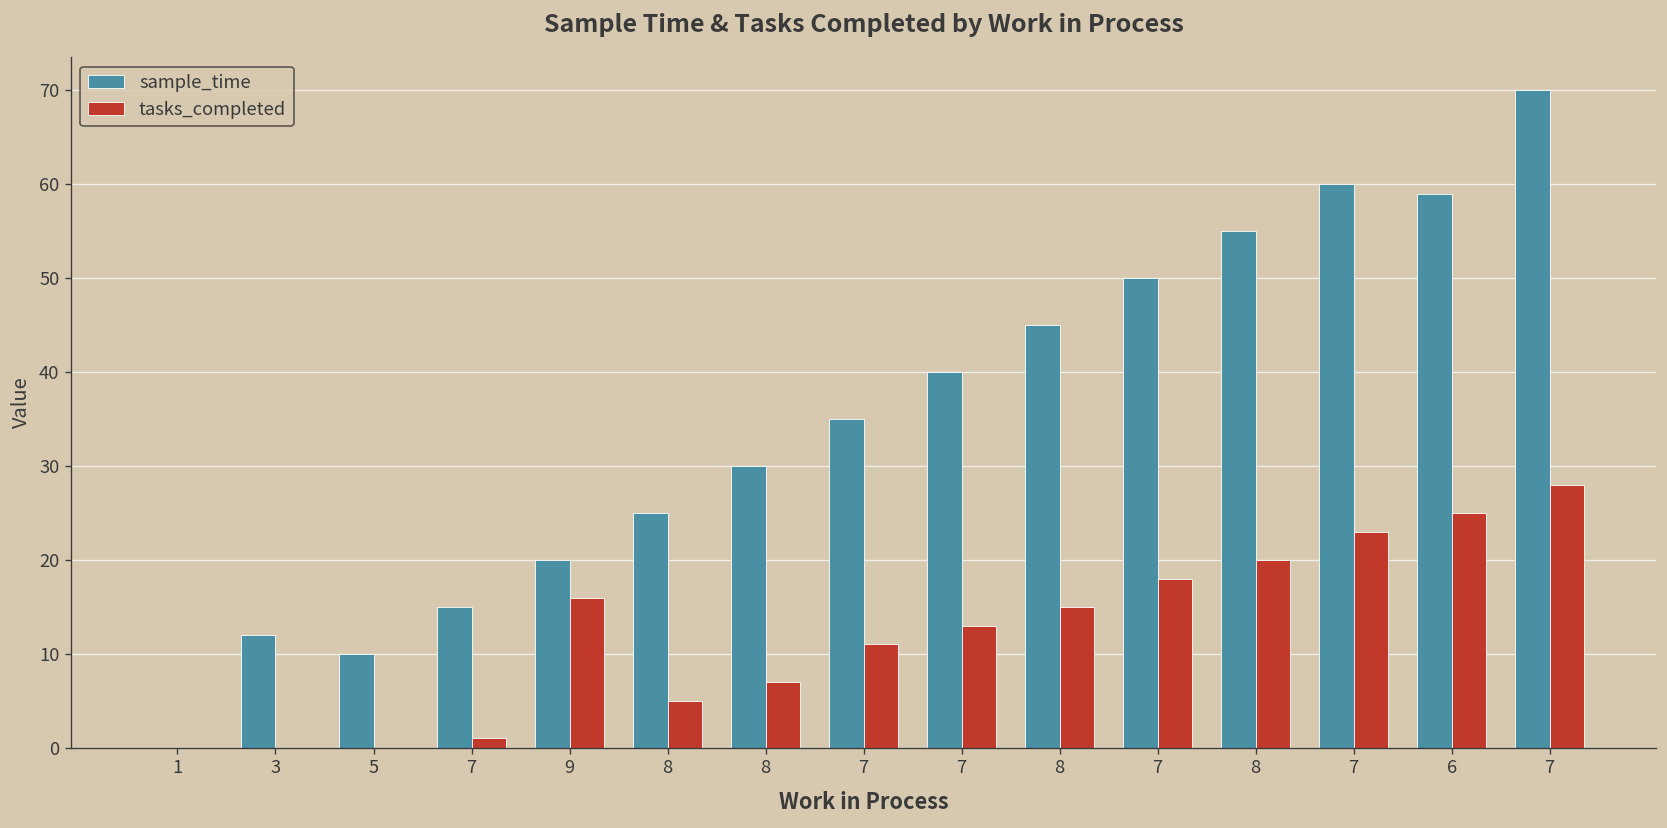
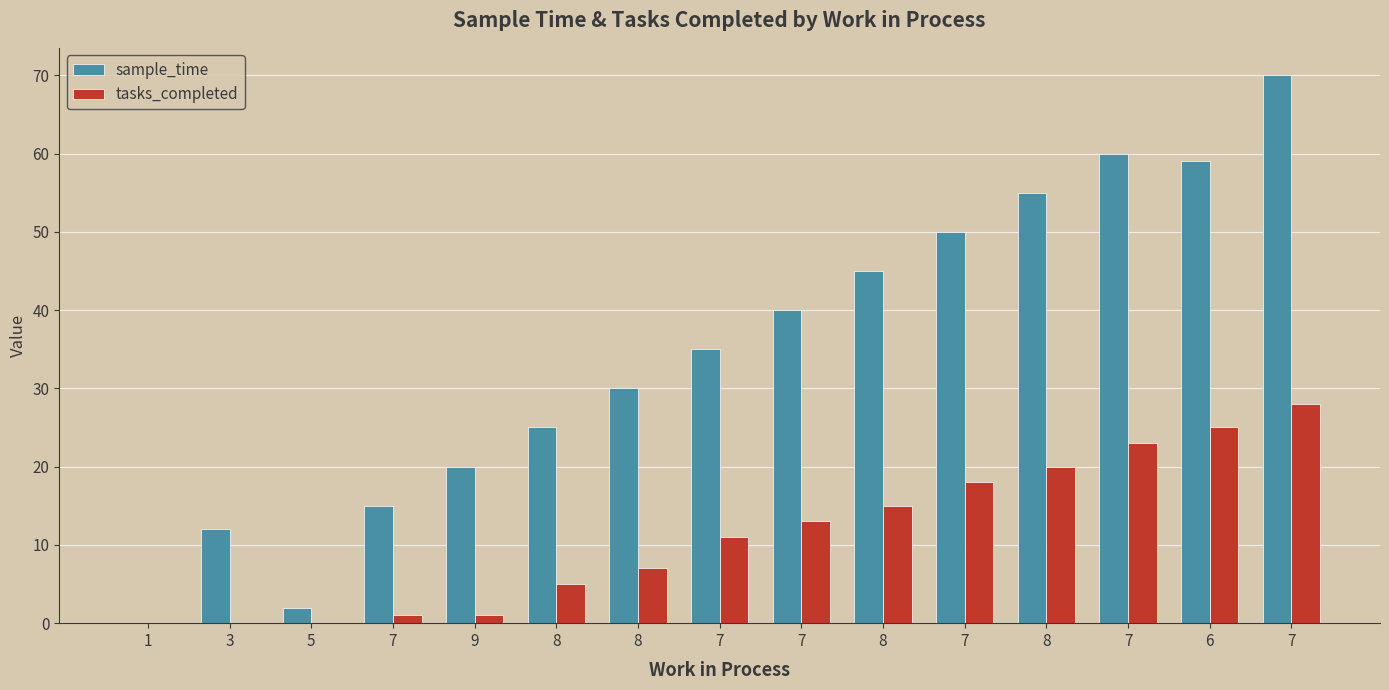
sample_time, 5: 10 -> 2
tasks_completed, 9: 16 -> 1
